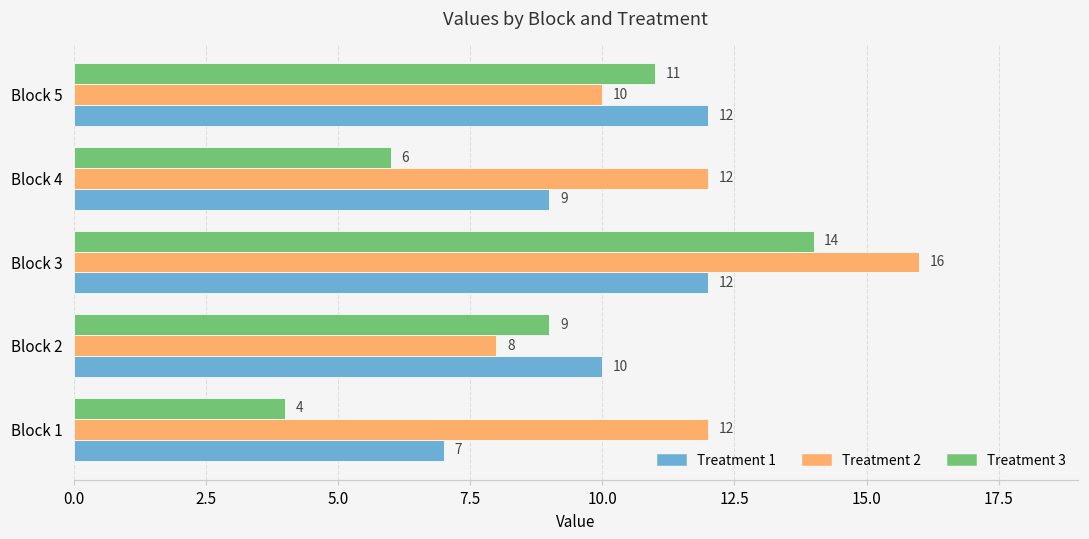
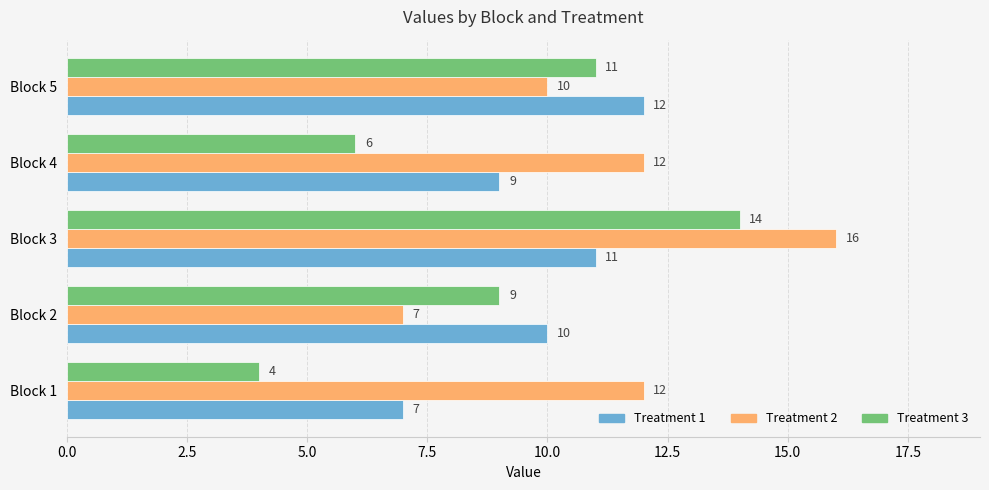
Treatment 1, Block 3: 12 -> 11
Treatment 2, Block 2: 8 -> 7
